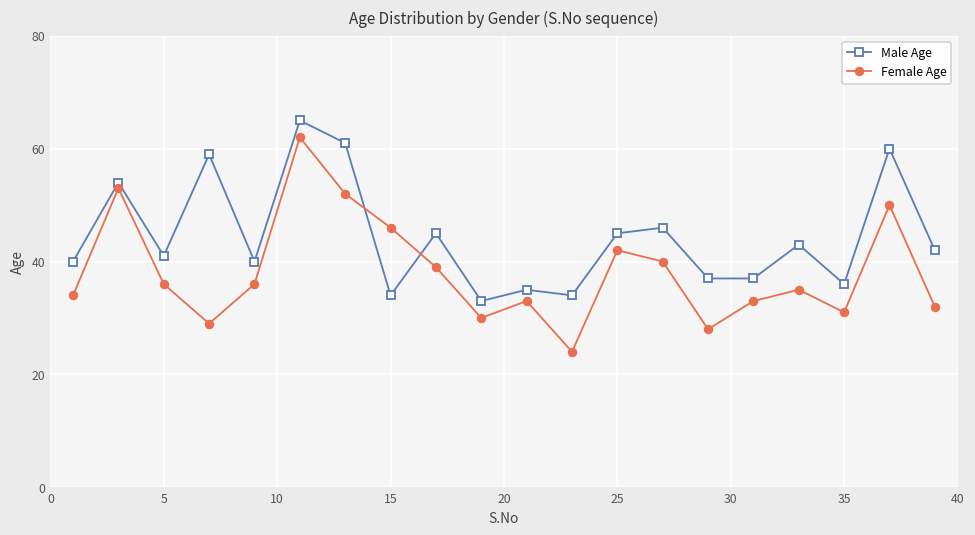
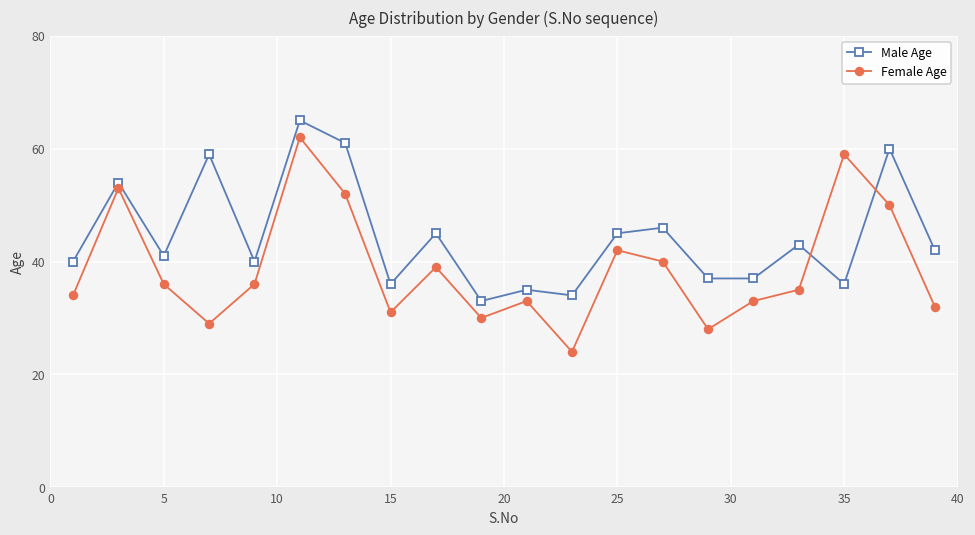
Male Age, 15: 34 -> 36
Female Age, 15: 46 -> 31
Female Age, 35: 31 -> 59
